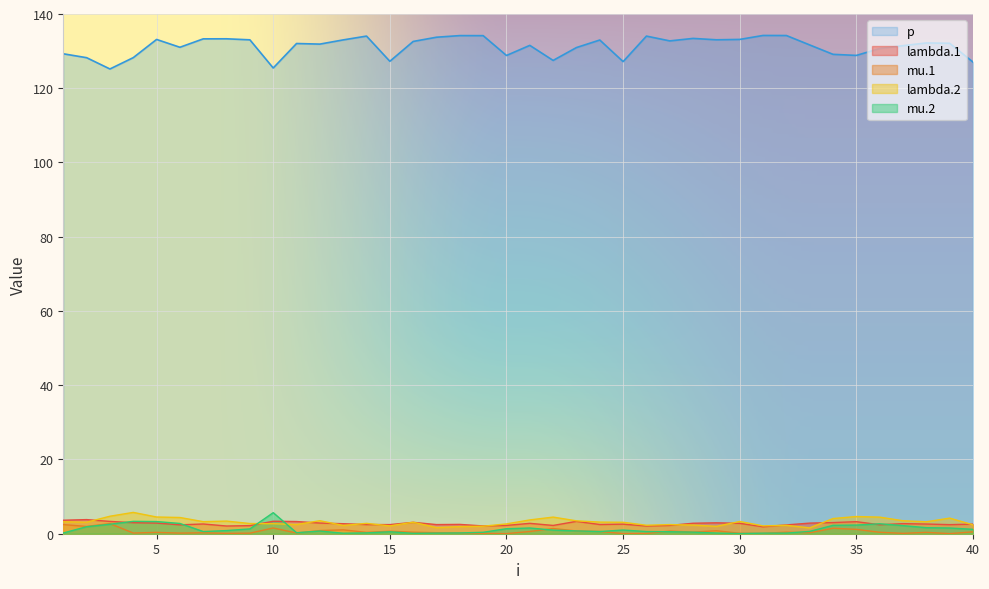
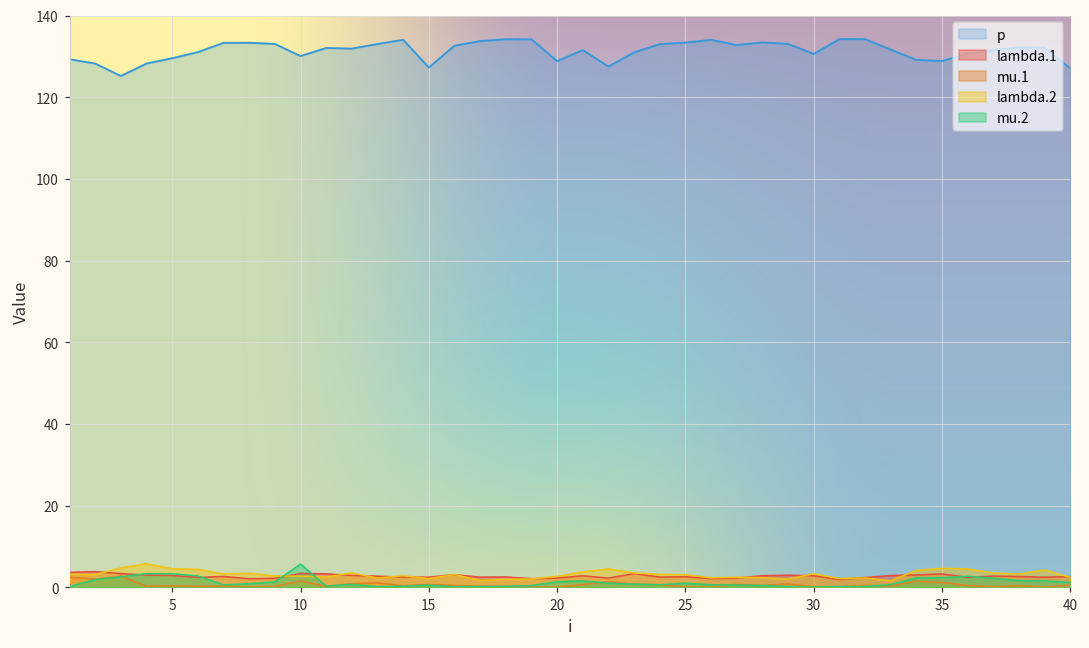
p, 5: 133 -> 130
p, 10: 125 -> 130
p, 25: 127 -> 133
p, 30: 133 -> 131
